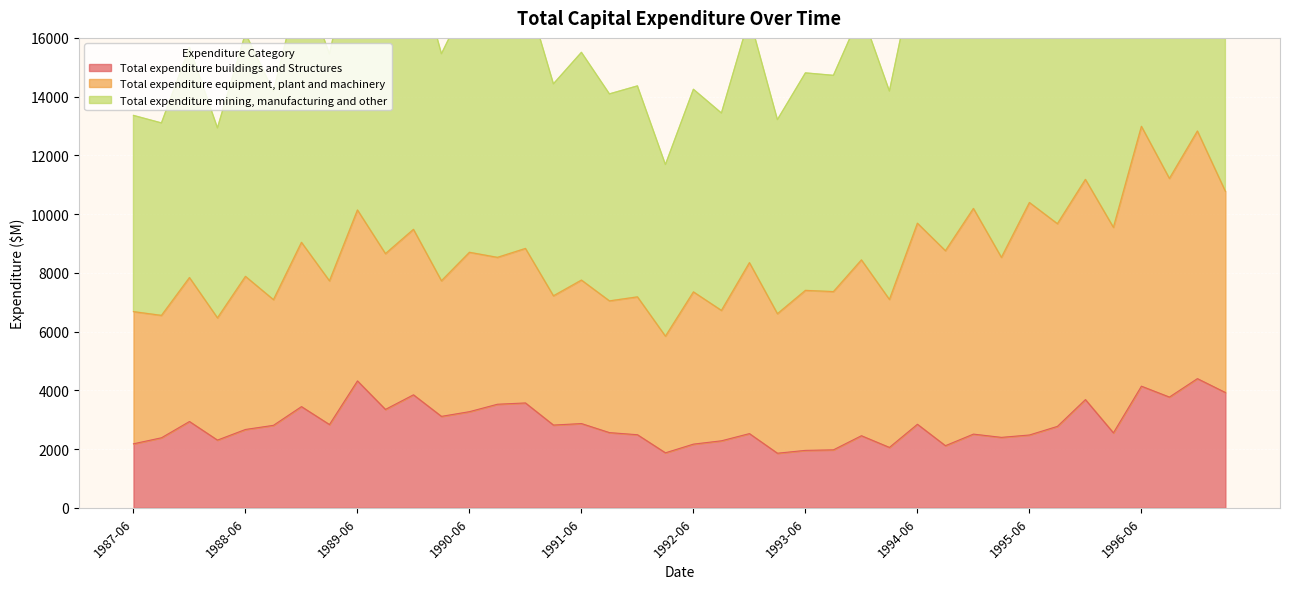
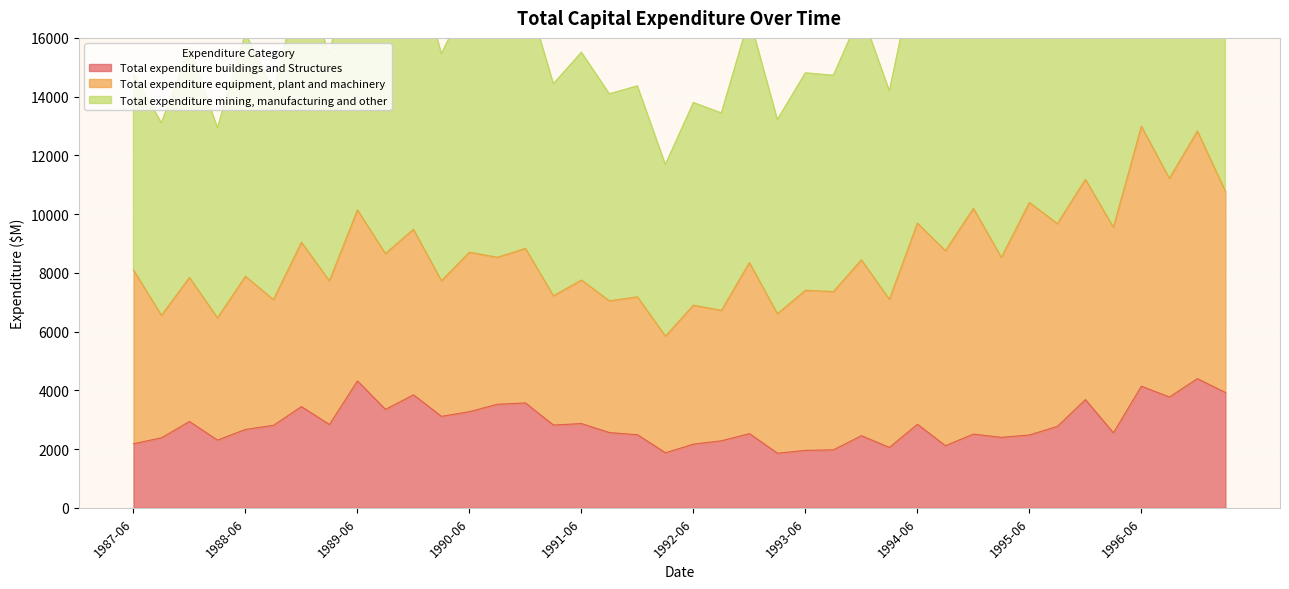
Total expenditure equipment, plant and machinery, 1987-06: 4500 -> 5900
Total expenditure equipment, plant and machinery, 1992-06: 5200 -> 4700
